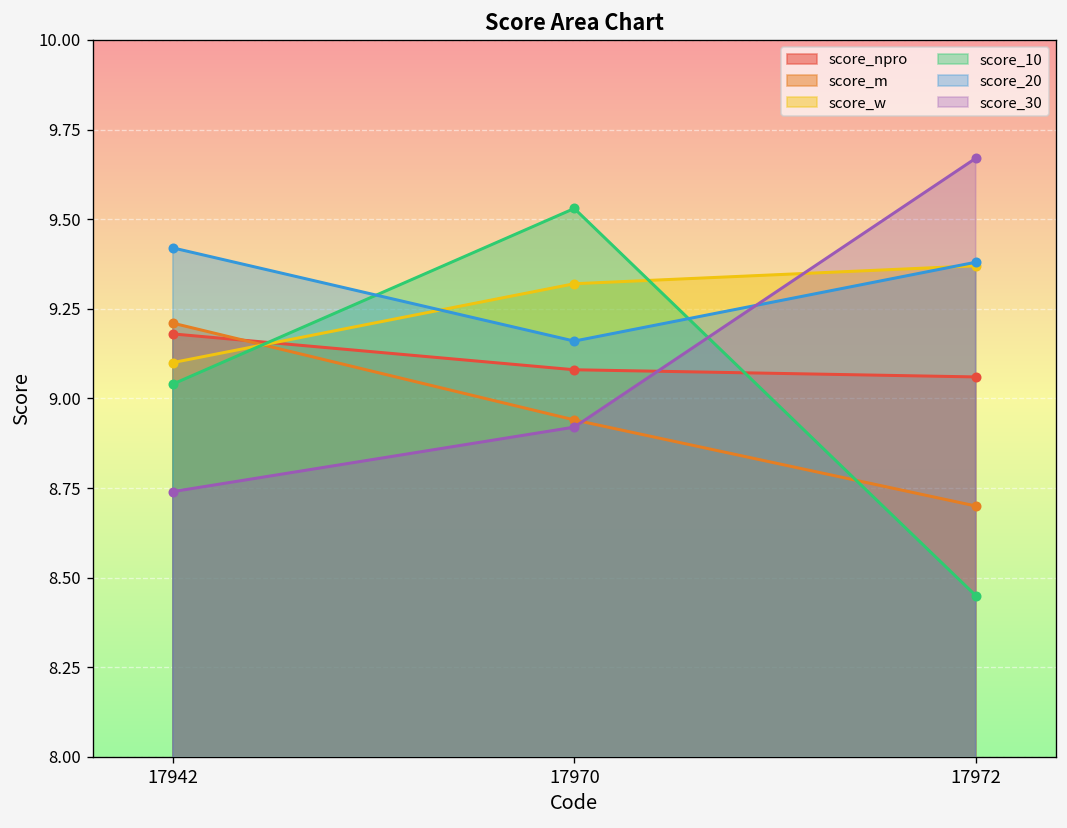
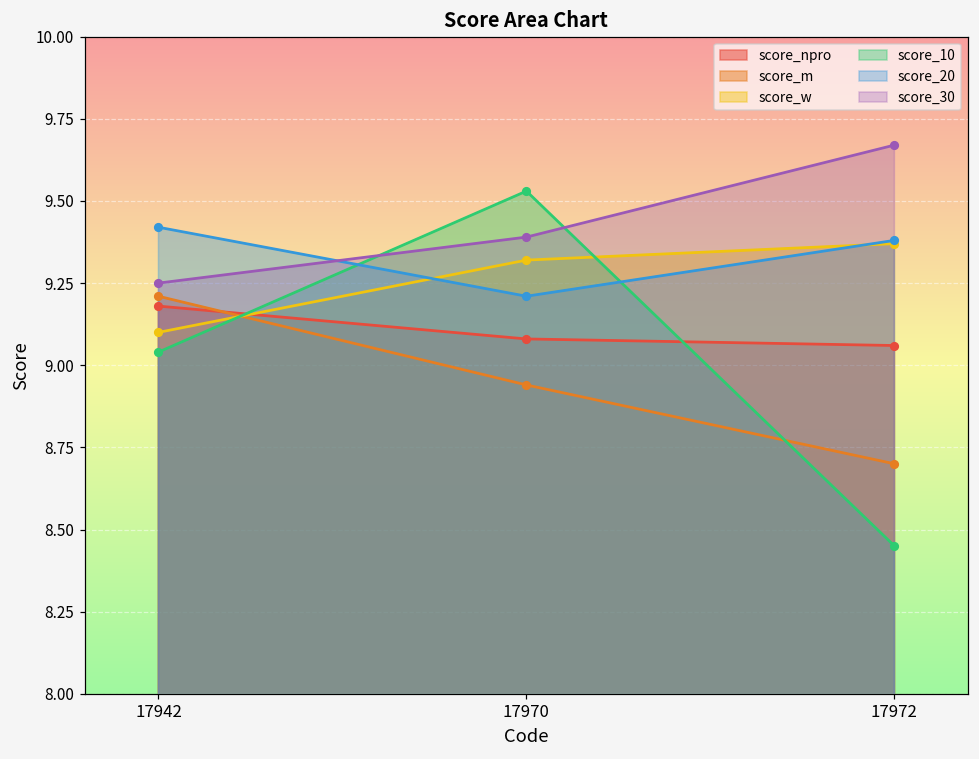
score_30, 17942: 8.74 -> 9.25
score_20, 17970: 9.16 -> 9.21
score_30, 17970: 8.92 -> 9.39
